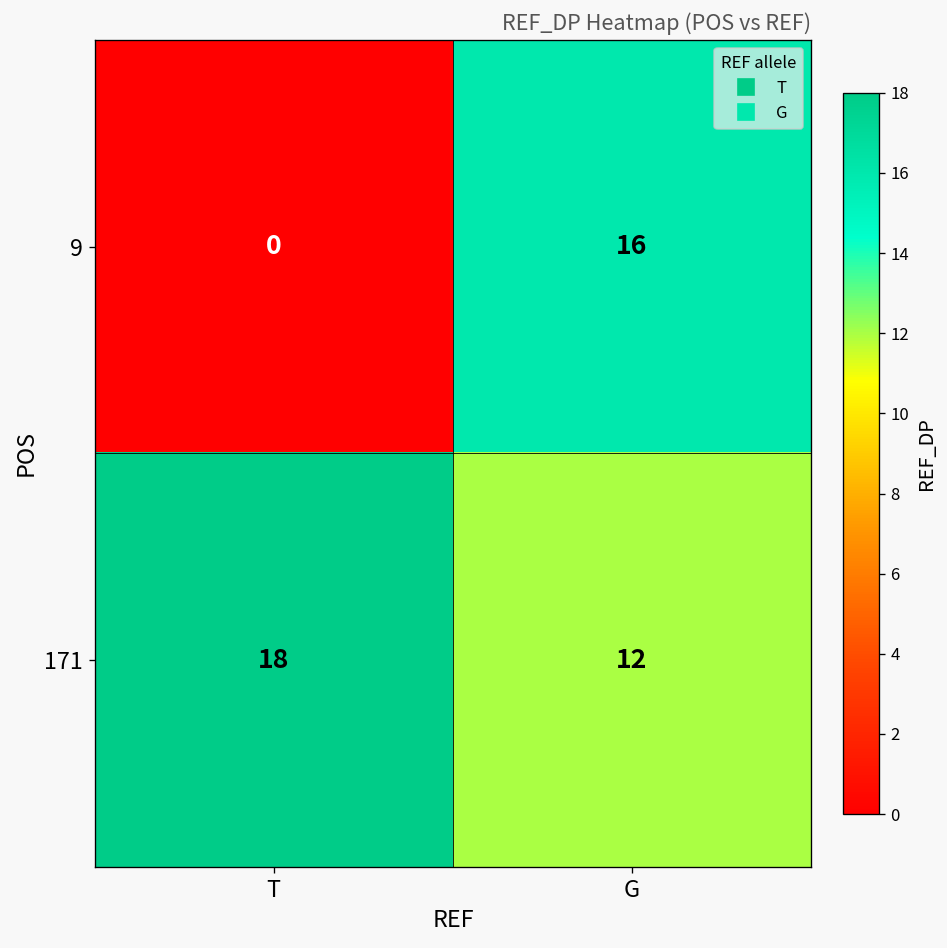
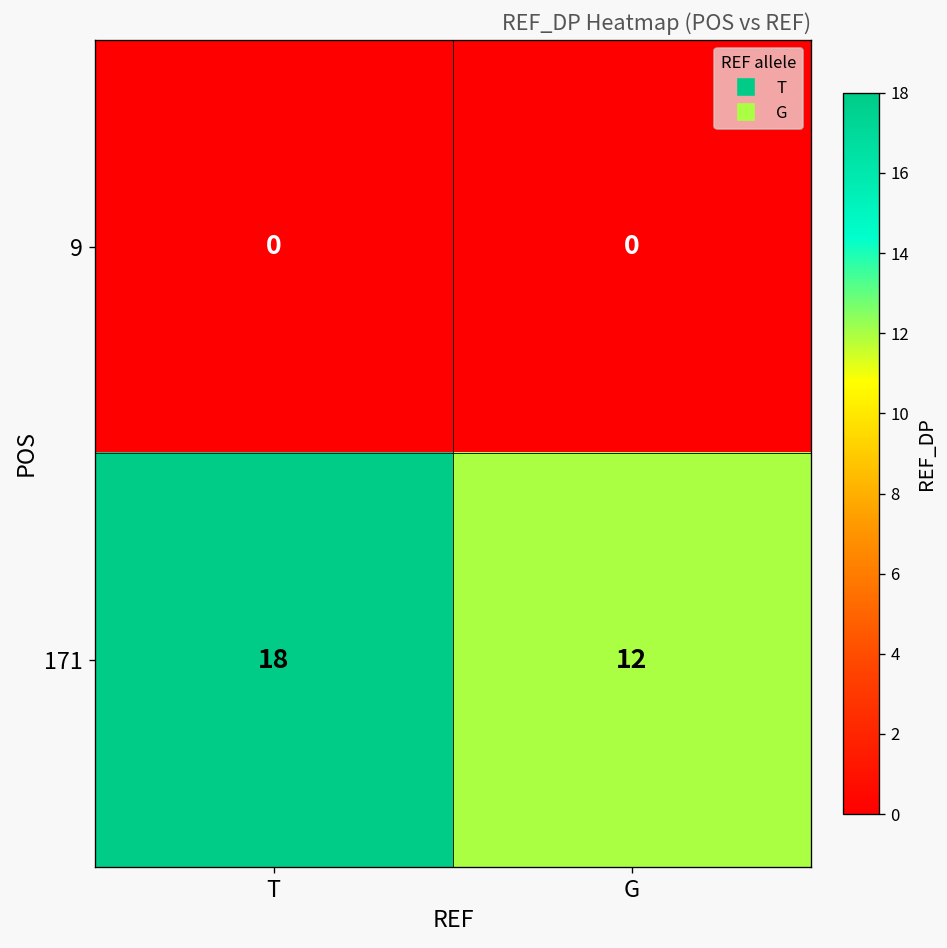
9, G: 16 -> 0
